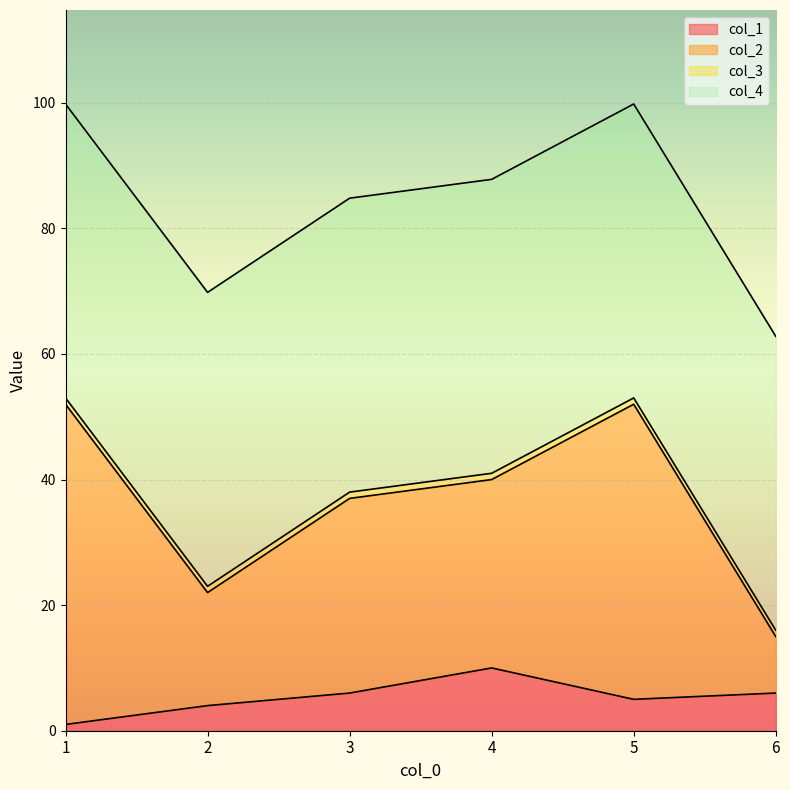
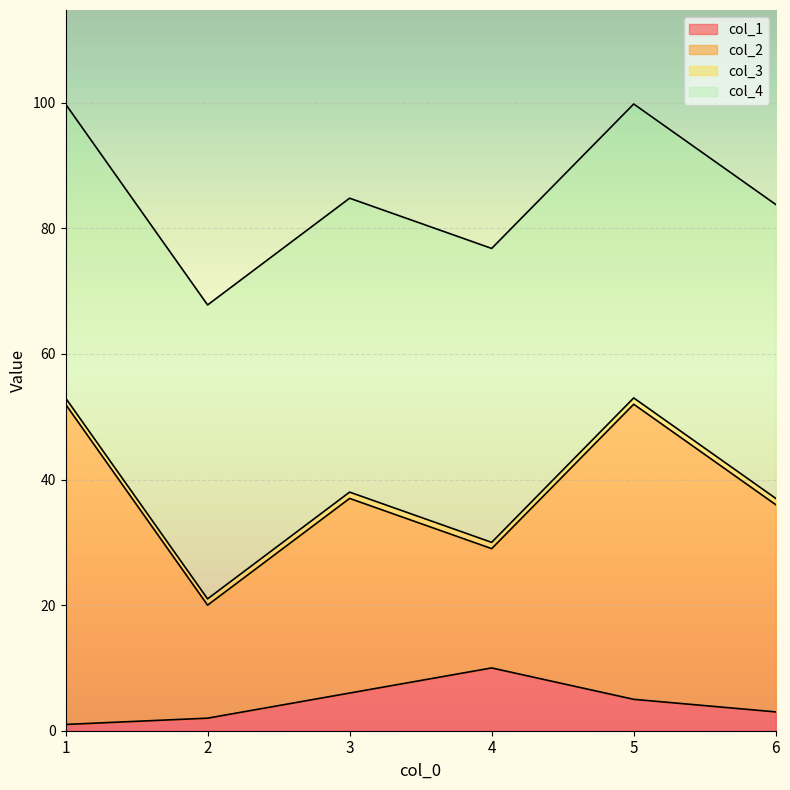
col_1, 2: 4 -> 2
col_2, 4: 30 -> 19
col_1, 6: 6 -> 3
col_2, 6: 9 -> 33
